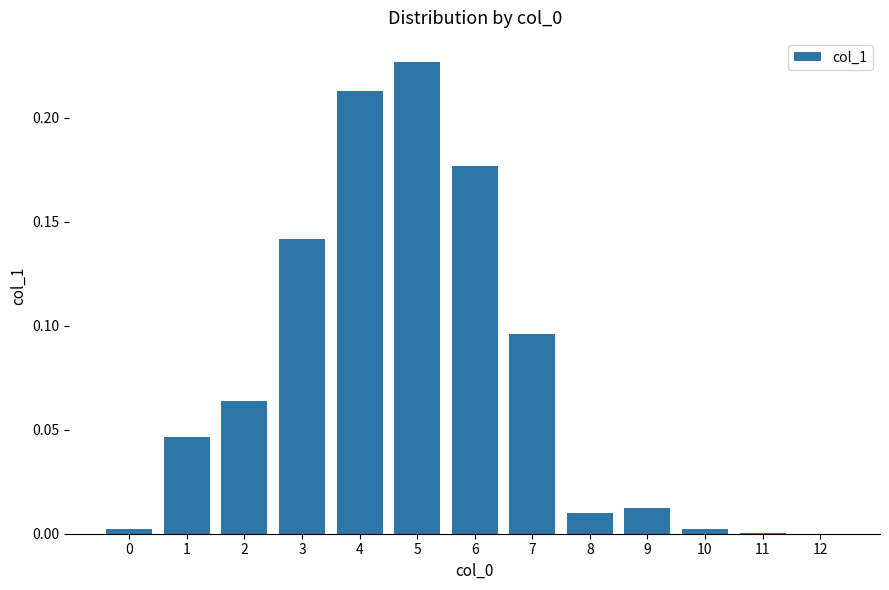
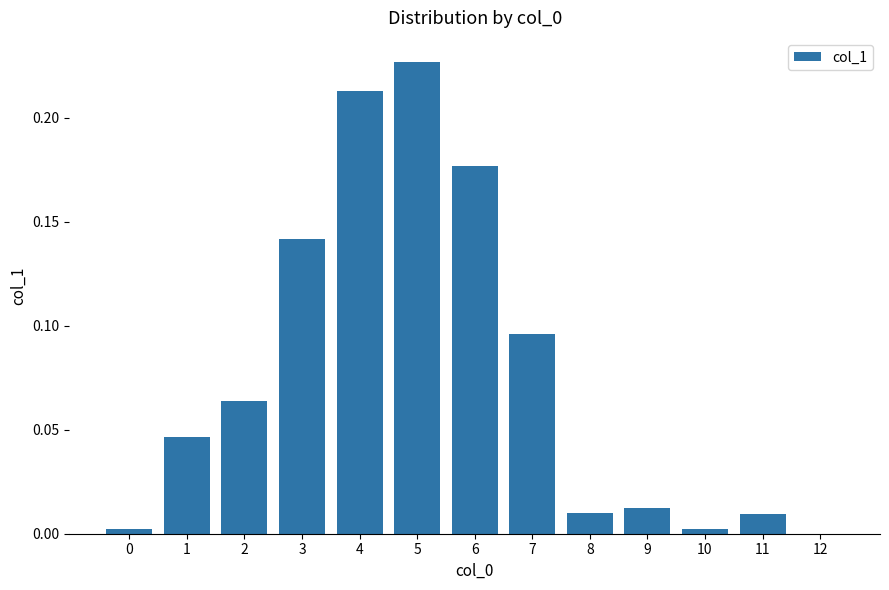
11: 0.000 -> 0.010
